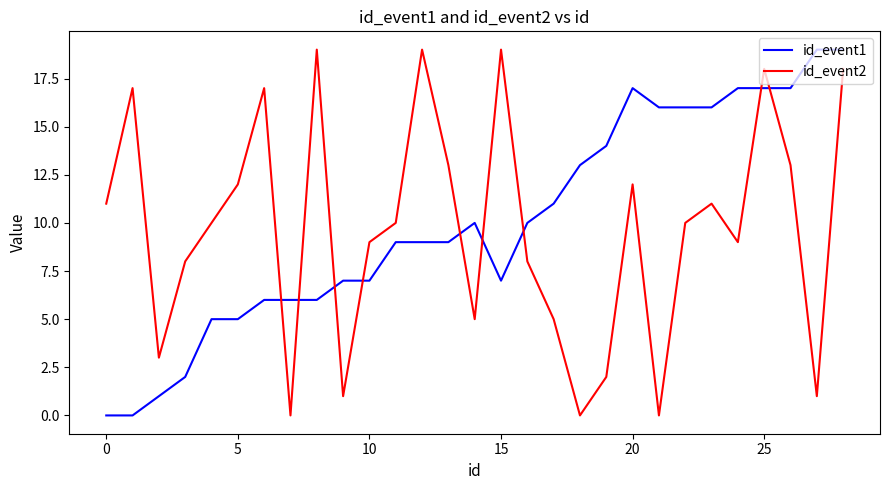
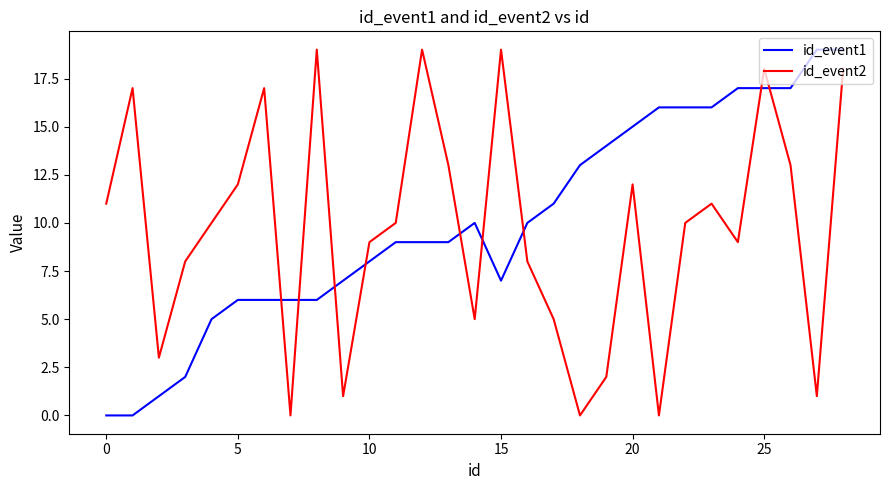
id_event1, 5: 5 -> 6
id_event1, 10: 7 -> 8
id_event1, 20: 17 -> 15
